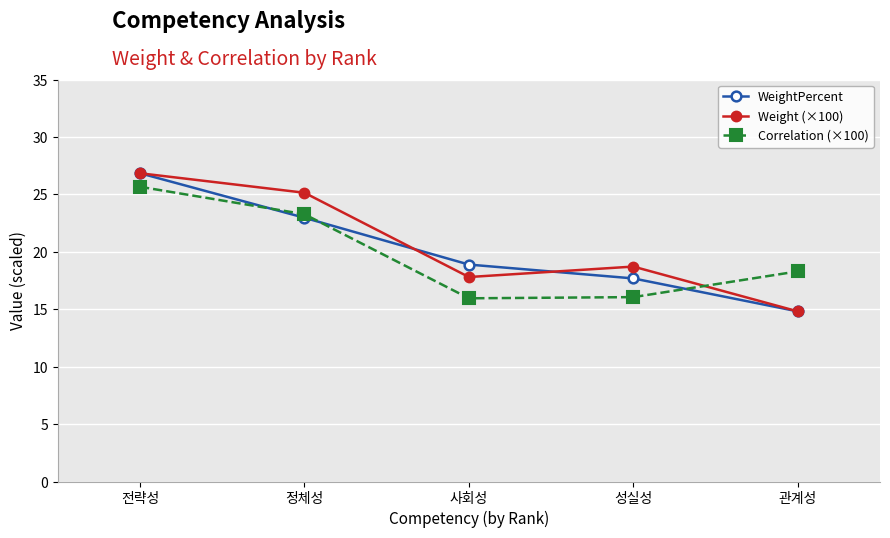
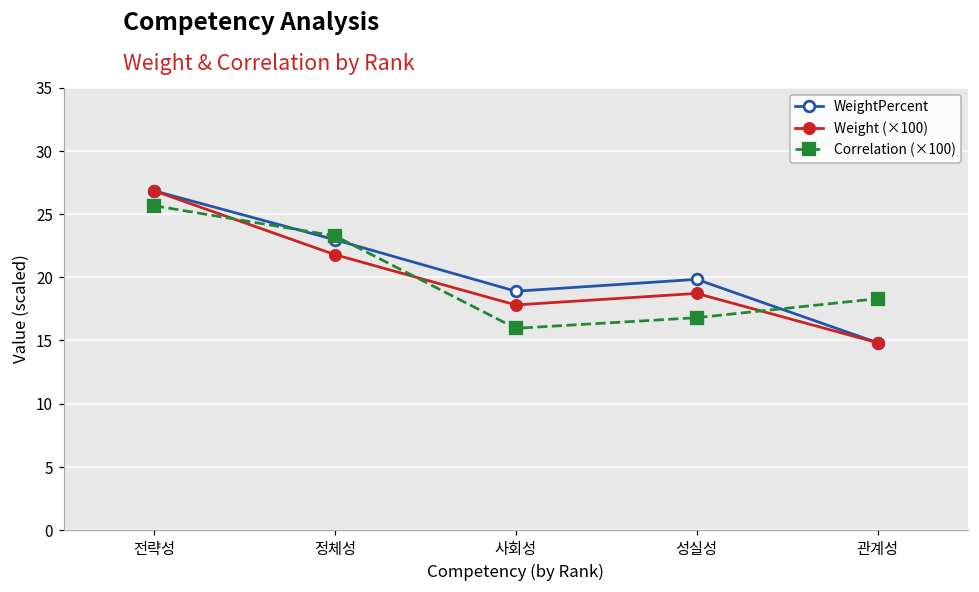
Weight (×100), 정체성: 25.1 -> 21.8
WeightPercent, 성실성: 17.7 -> 19.8
Correlation (×100), 성실성: 16.1 -> 16.8
